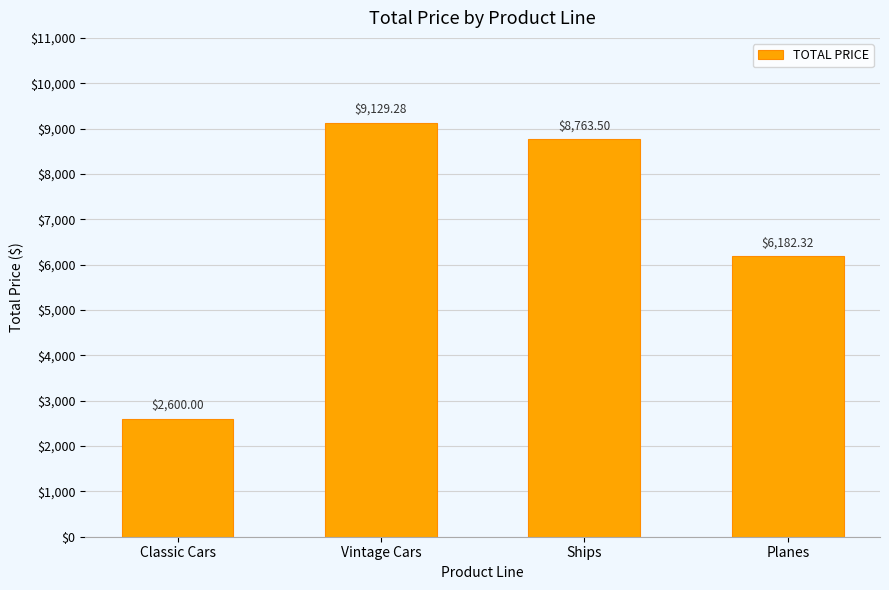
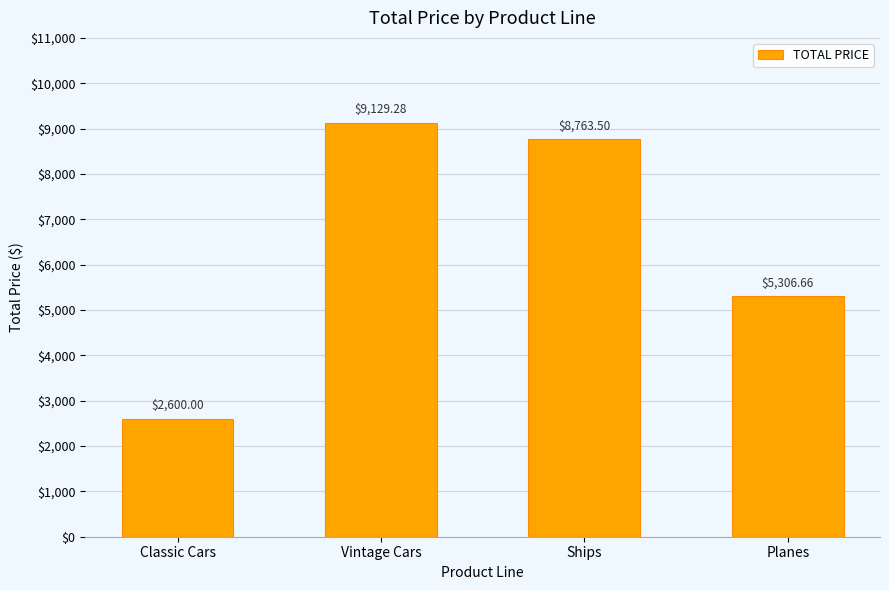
Planes: $6,182.32 -> $5,306.66
